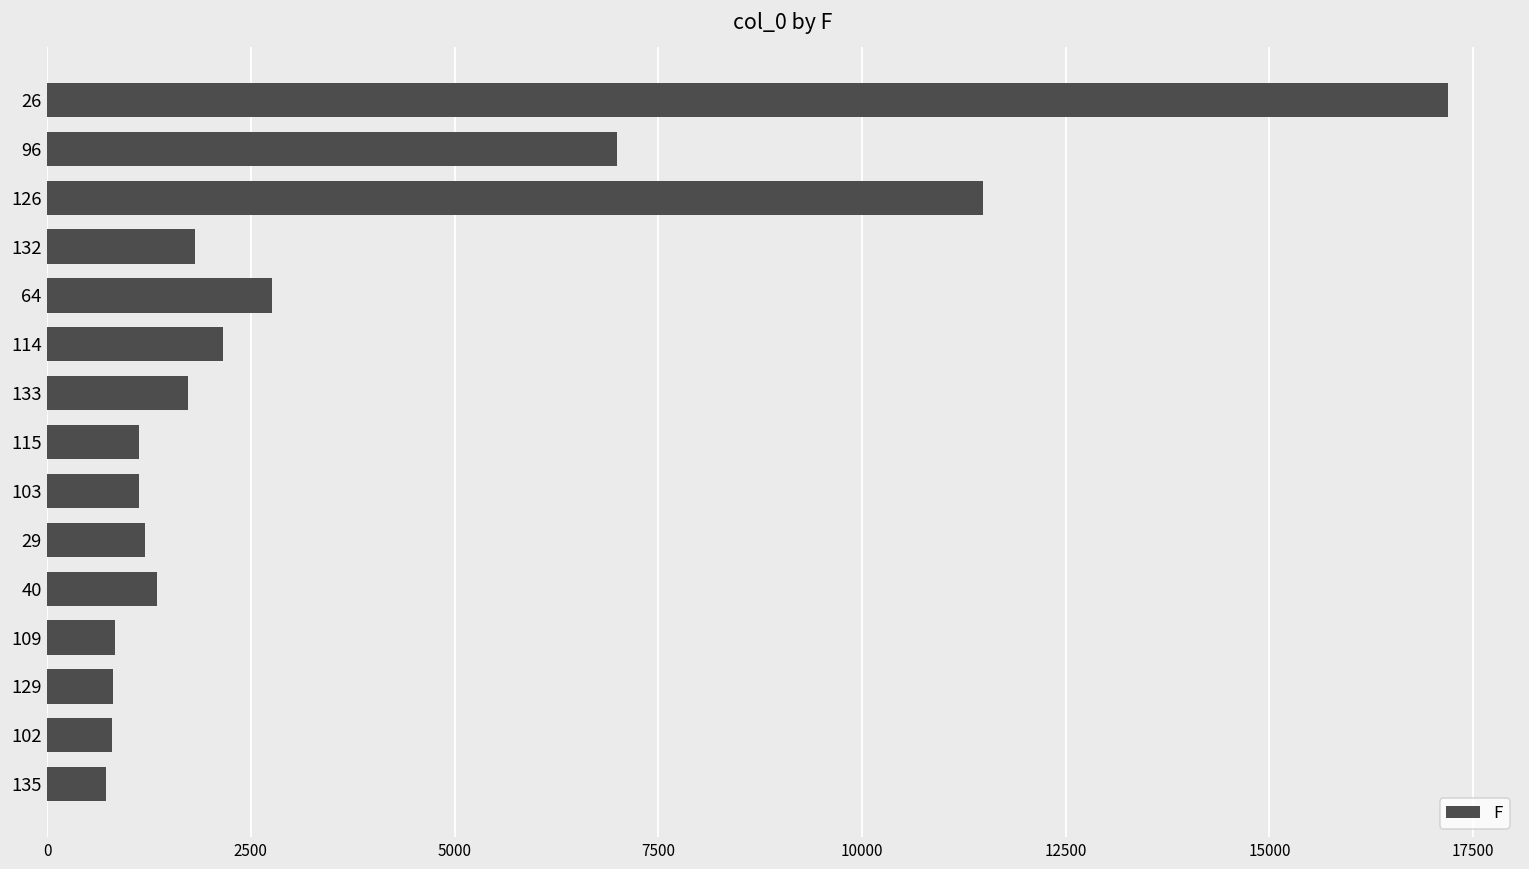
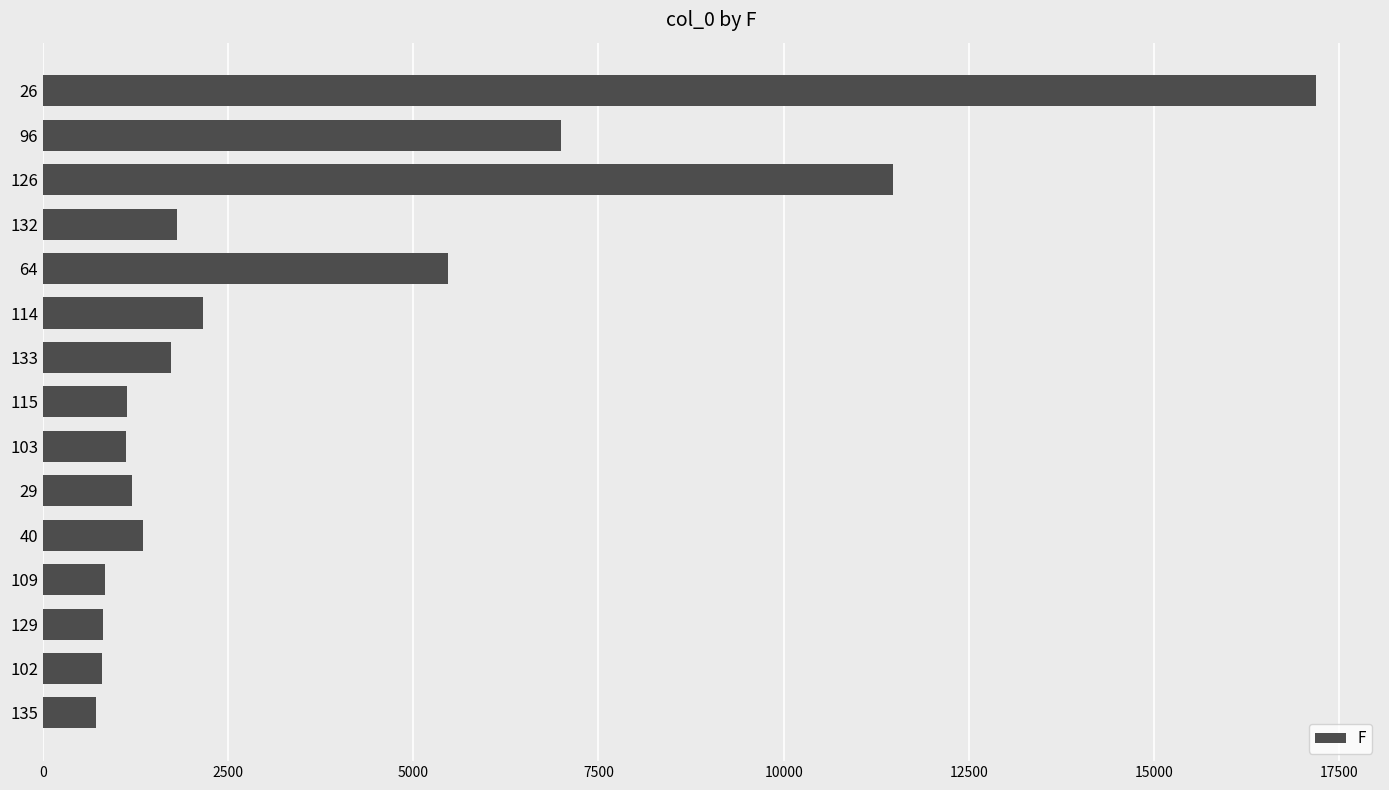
64: 2800 -> 5500
